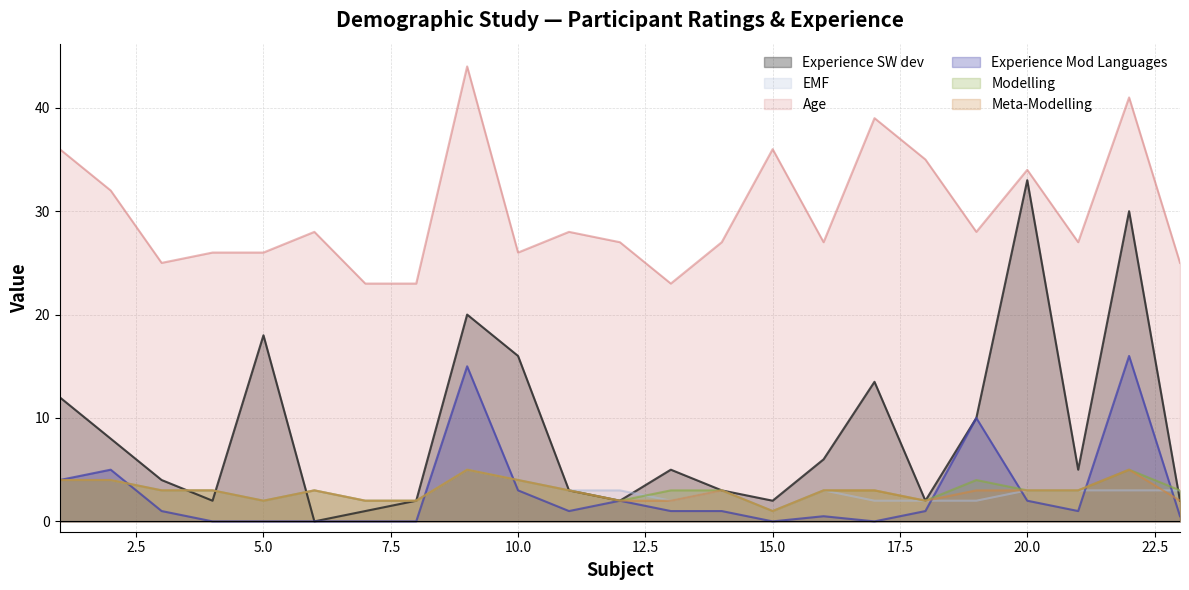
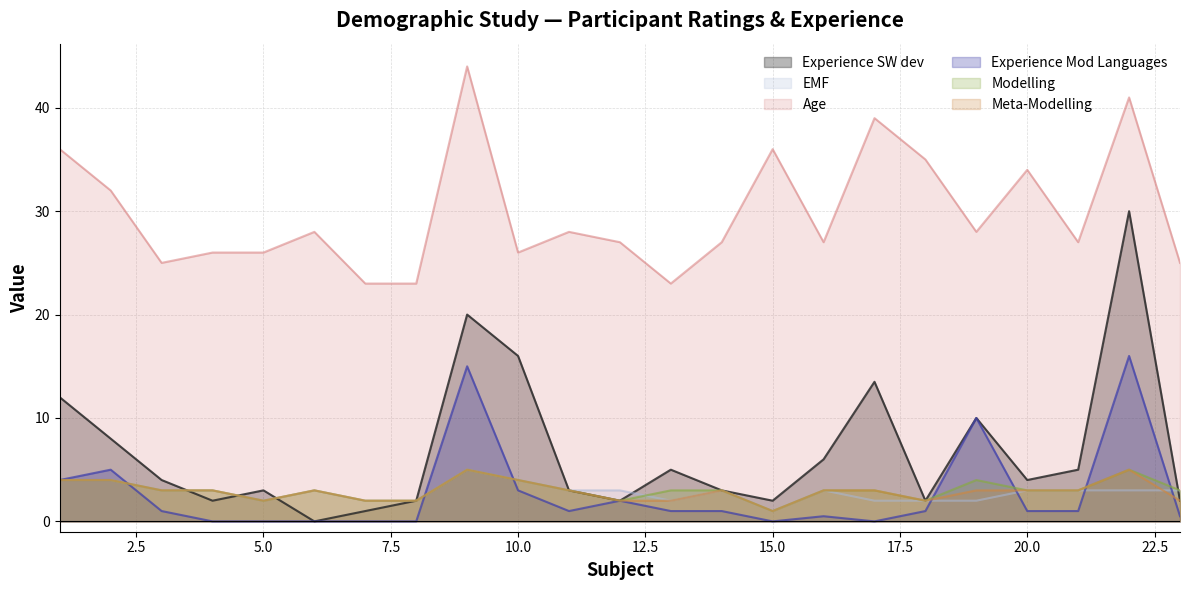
Experience SW dev, 5.0: 18 -> 3
Experience SW dev, 20.0: 33 -> 4
Experience Mod Languages, 20.0: 2 -> 1
